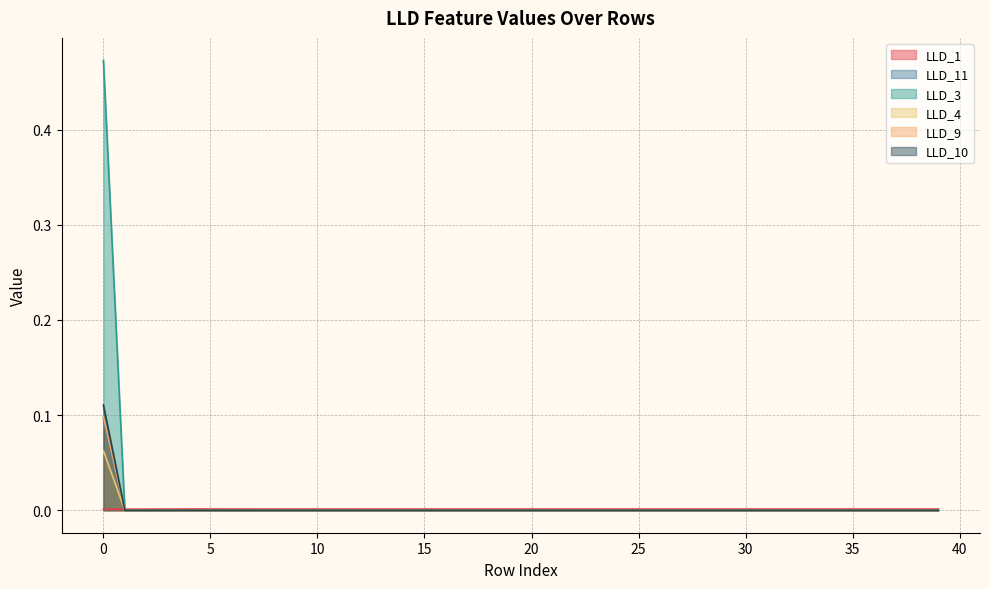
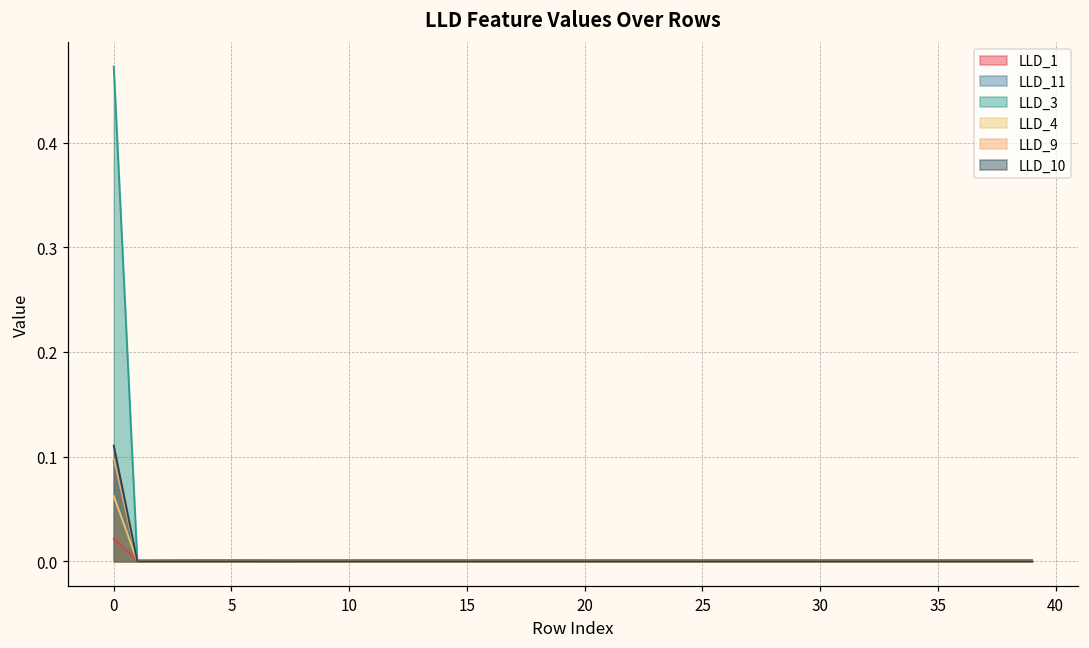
LLD_1, 0: 0.00 -> 0.02
